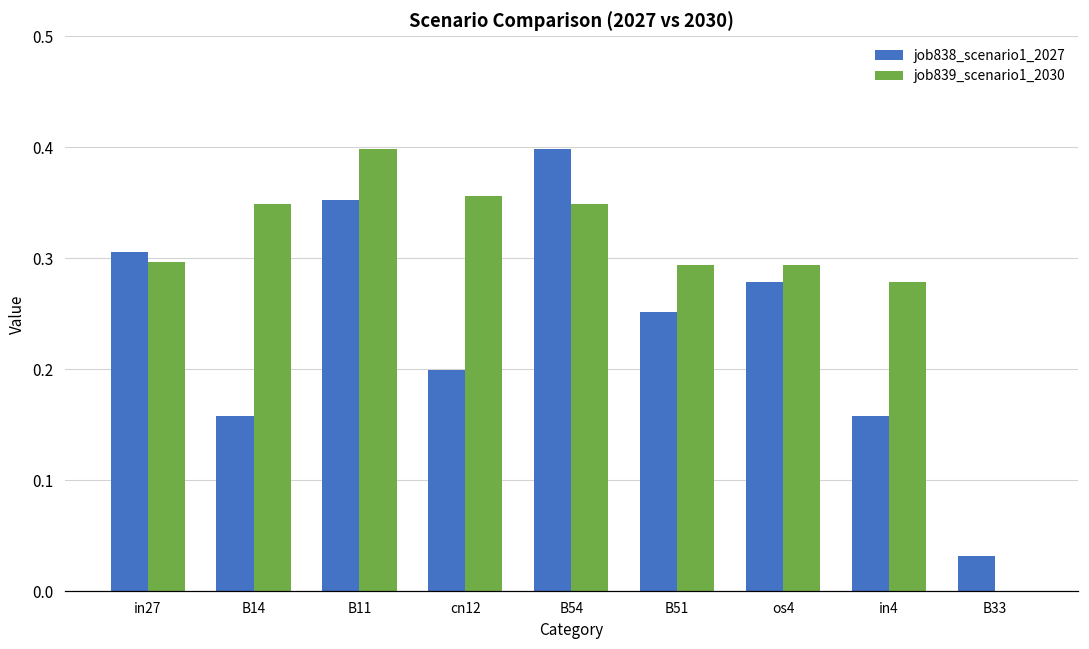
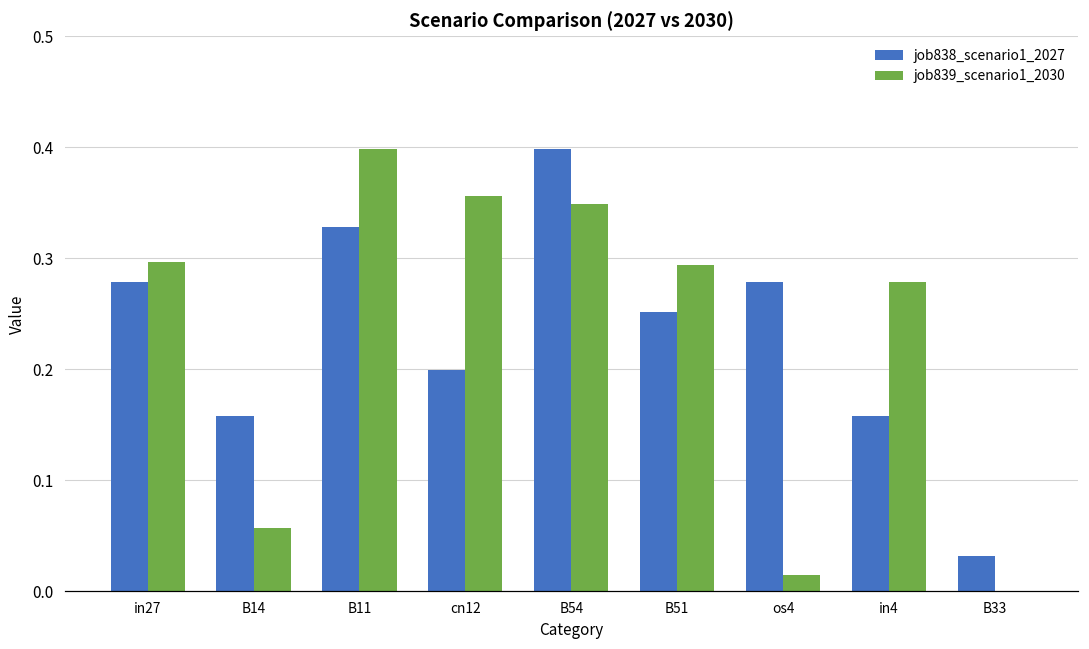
job838_scenario1_2027, in27: 0.305 -> 0.279
job839_scenario1_2030, B14: 0.349 -> 0.057
job838_scenario1_2027, B11: 0.352 -> 0.328
job839_scenario1_2030, os4: 0.294 -> 0.015
